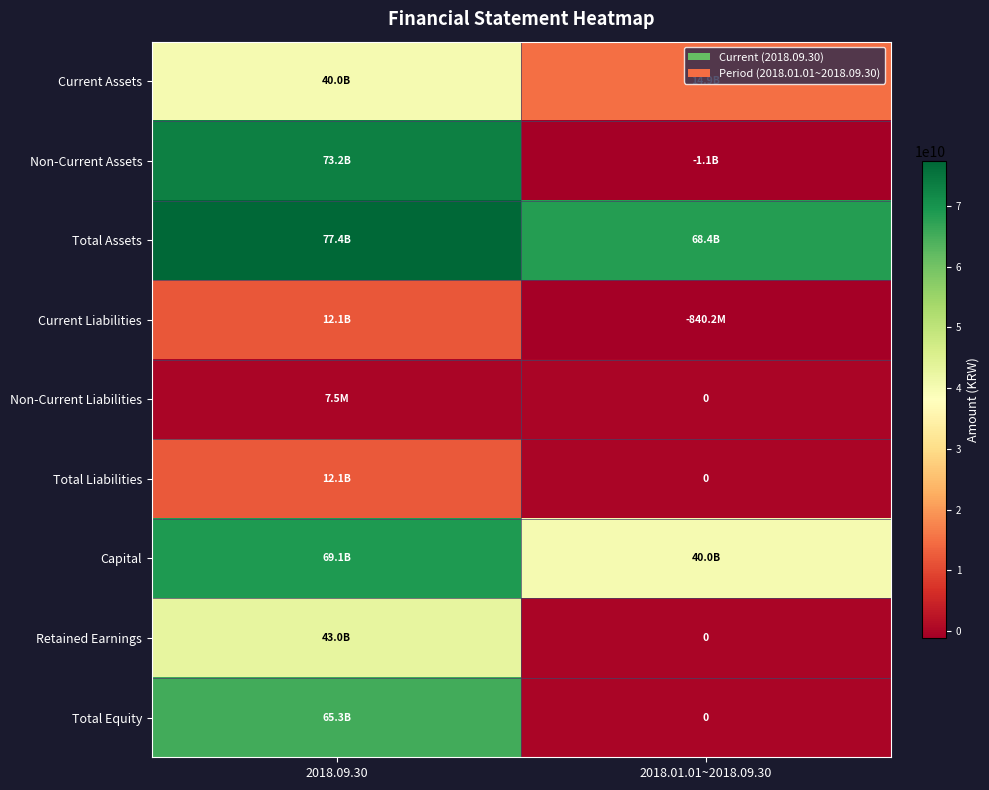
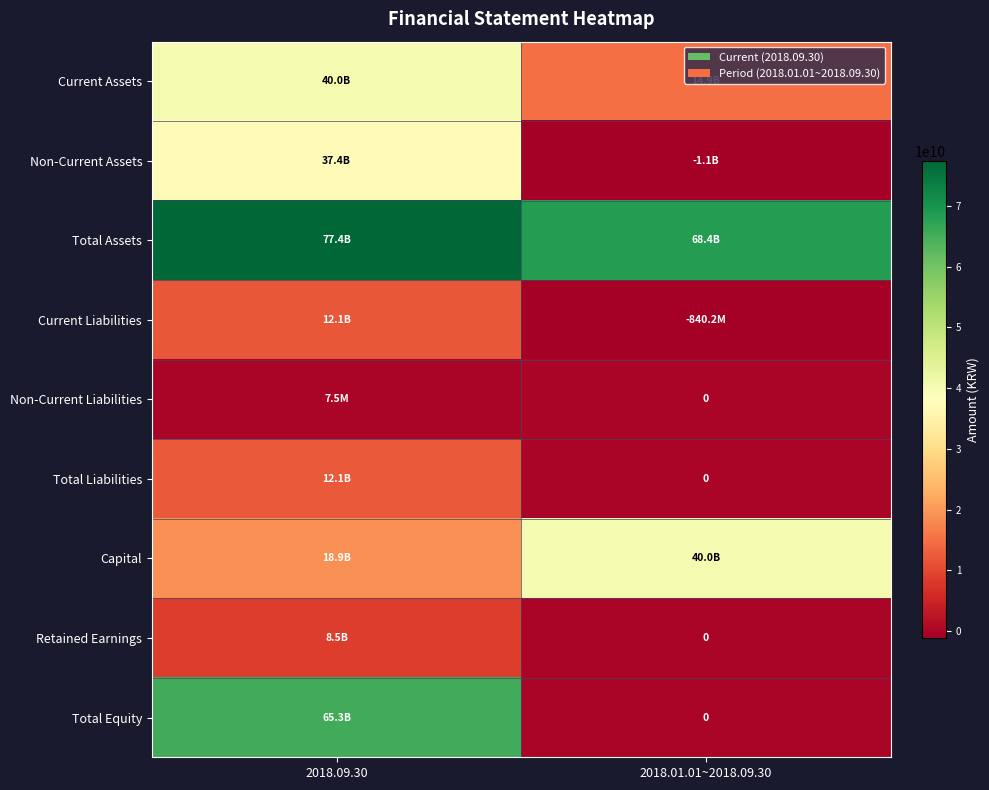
Non-Current Assets, 2018.09.30: 73.2B -> 37.4B
Capital, 2018.09.30: 69.1B -> 18.9B
Retained Earnings, 2018.09.30: 43.0B -> 8.5B
